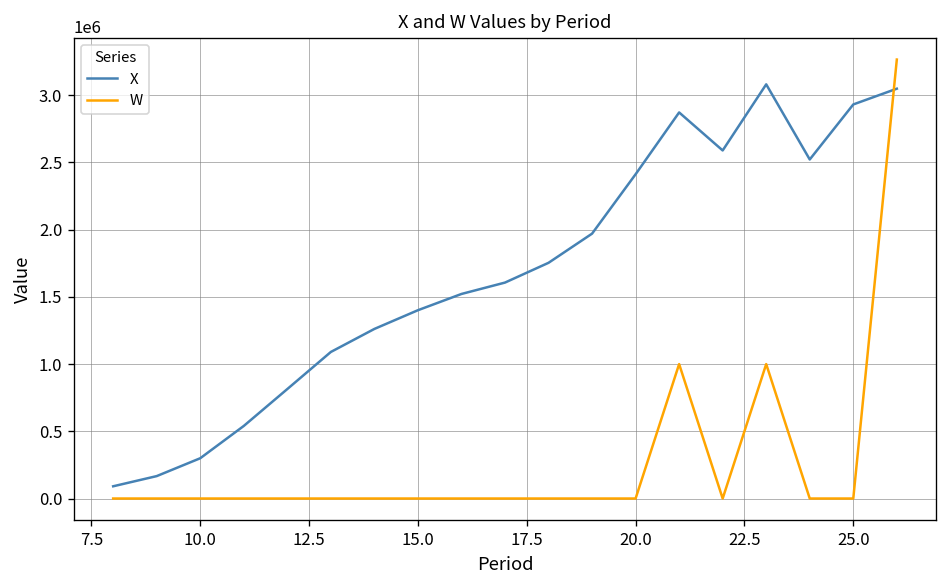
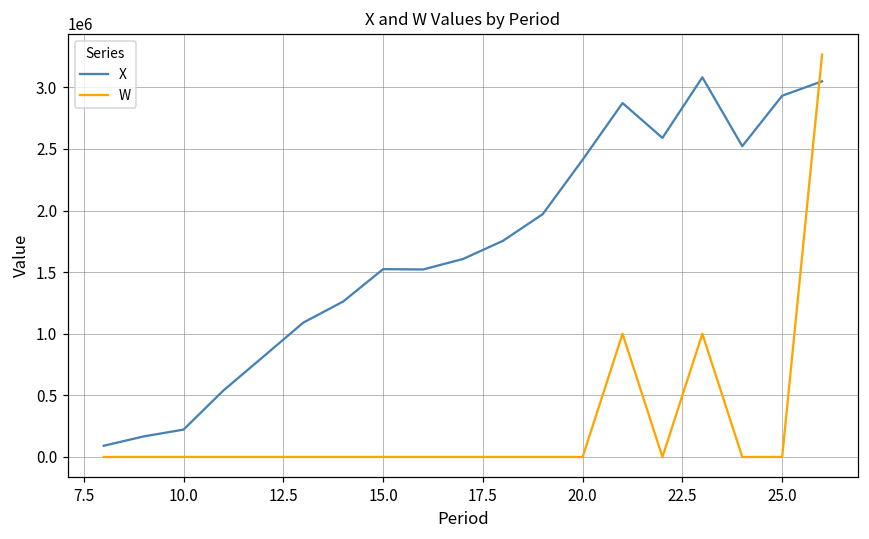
X, 10.0: 300000 -> 220000
X, 15.0: 1400000 -> 1520000
